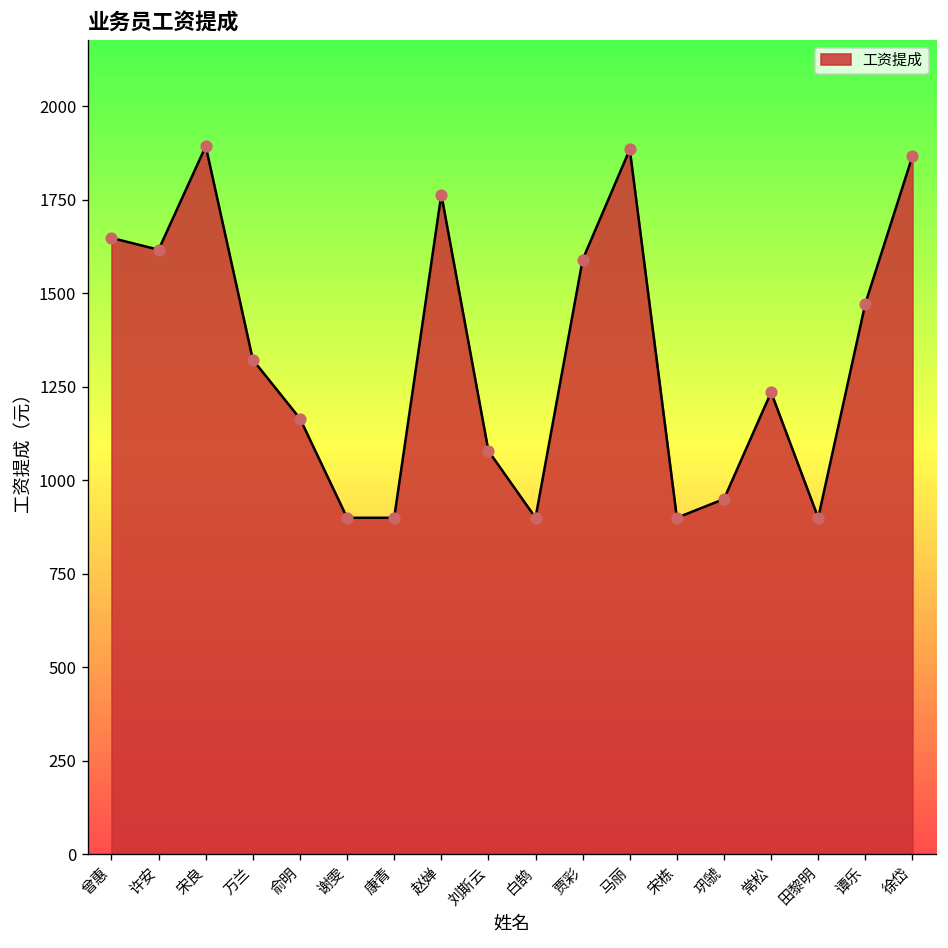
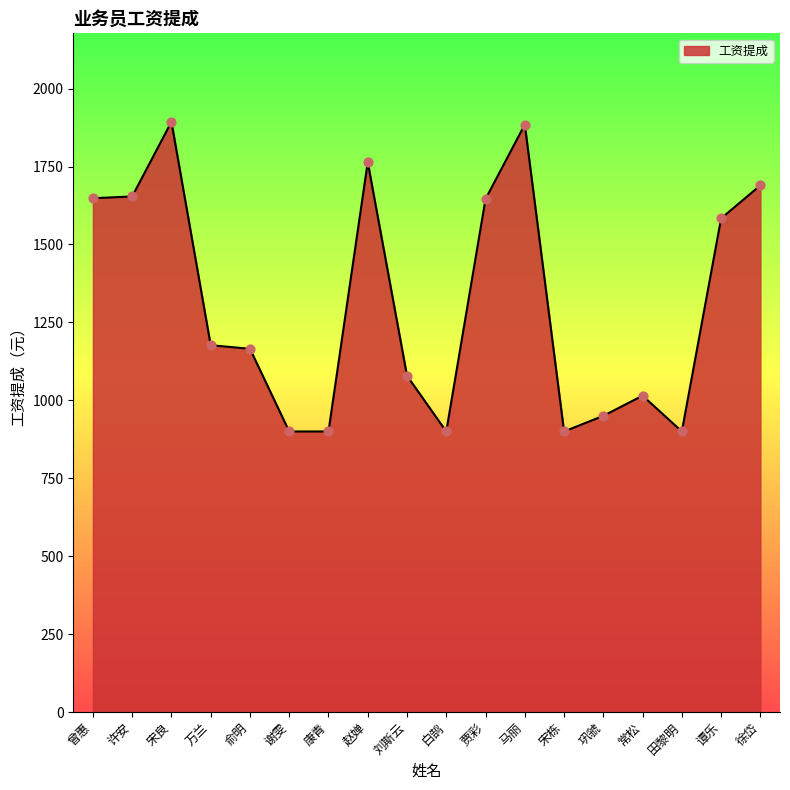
许安: 1620 -> 1650
万兰: 1320 -> 1180
贾彩: 1590 -> 1650
常松: 1240 -> 1010
谭乐: 1470 -> 1580
徐岱: 1870 -> 1690
